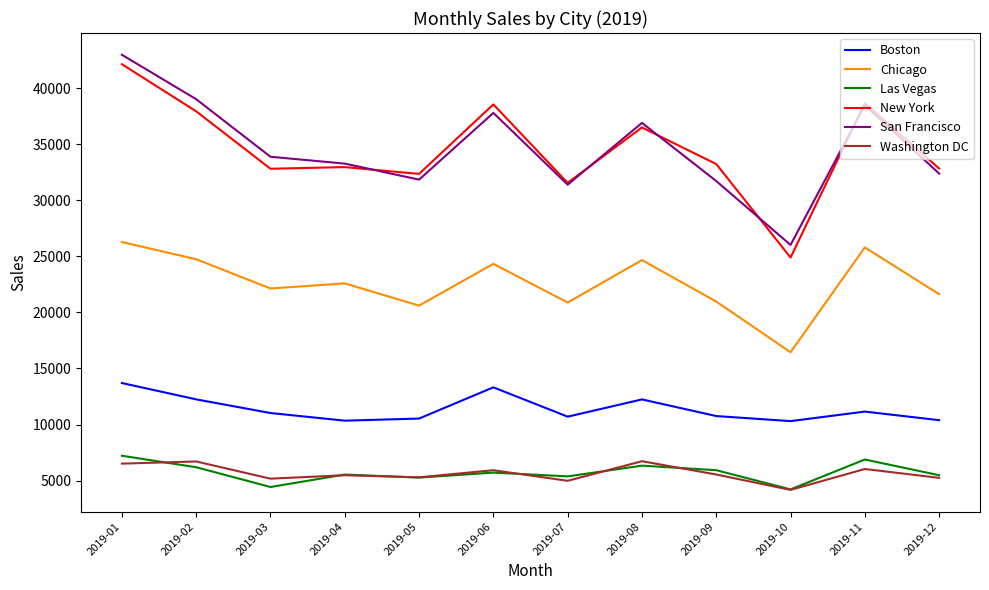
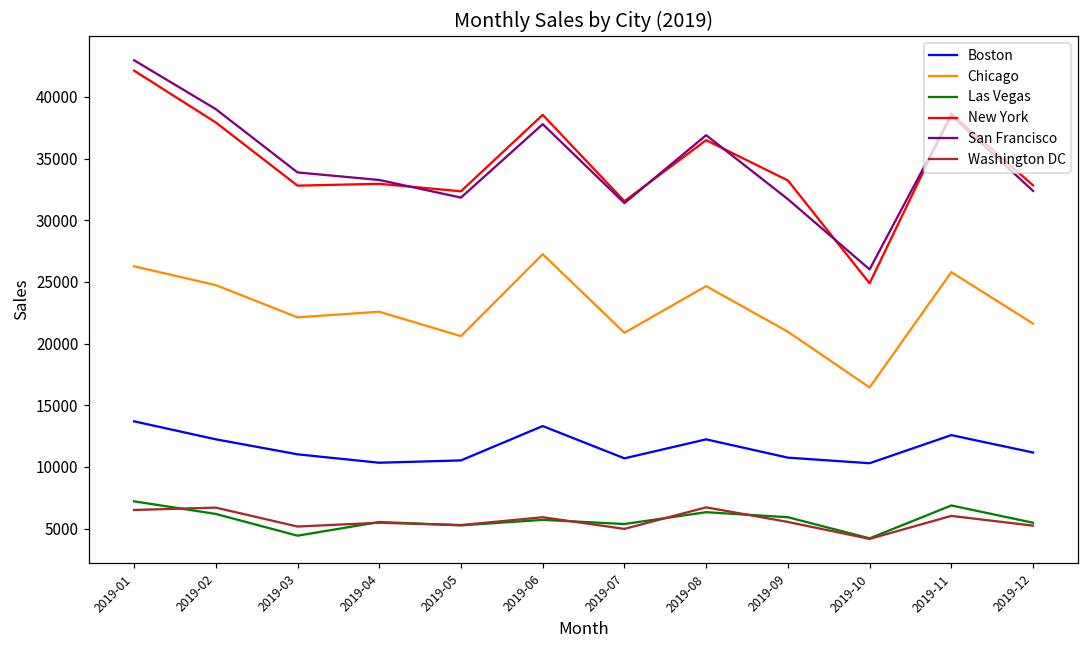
Chicago, 2019-06: 24300 -> 27200
Boston, 2019-11: 11200 -> 12600
Boston, 2019-12: 10400 -> 11200
